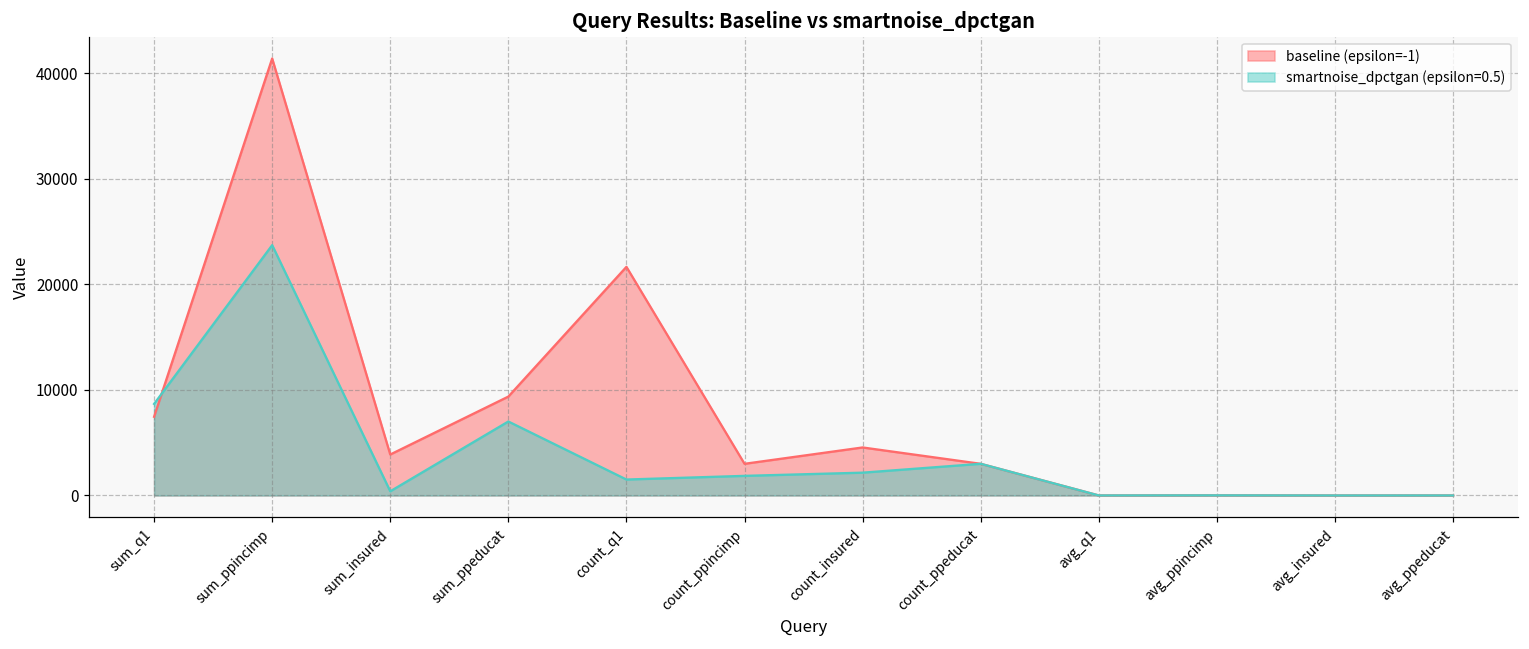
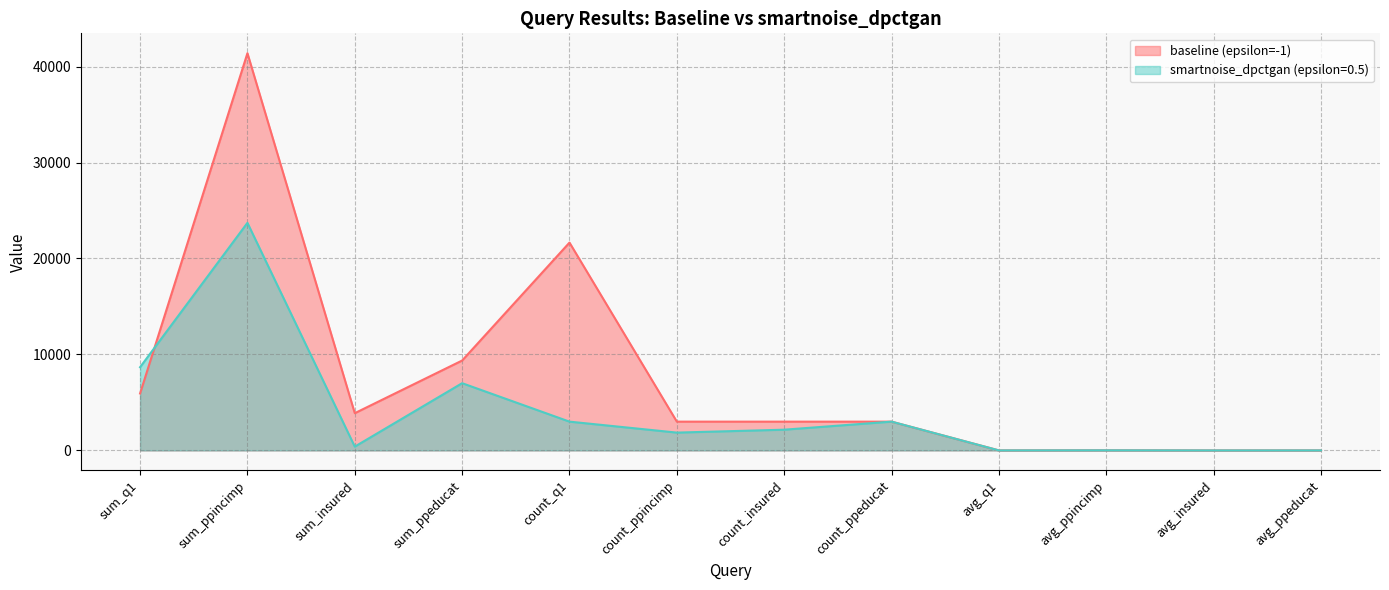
baseline (epsilon=-1), sum_q1: 7000 -> 6000
smartnoise_dpctgan (epsilon=0.5), count_q1: 2000 -> 3000
baseline (epsilon=-1), count_insured: 5000 -> 3000
